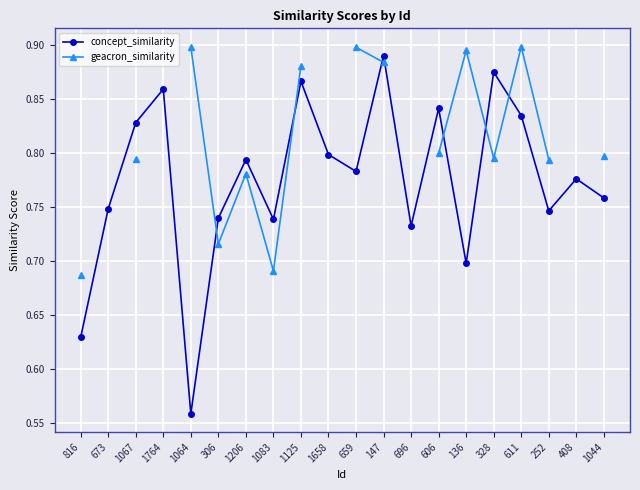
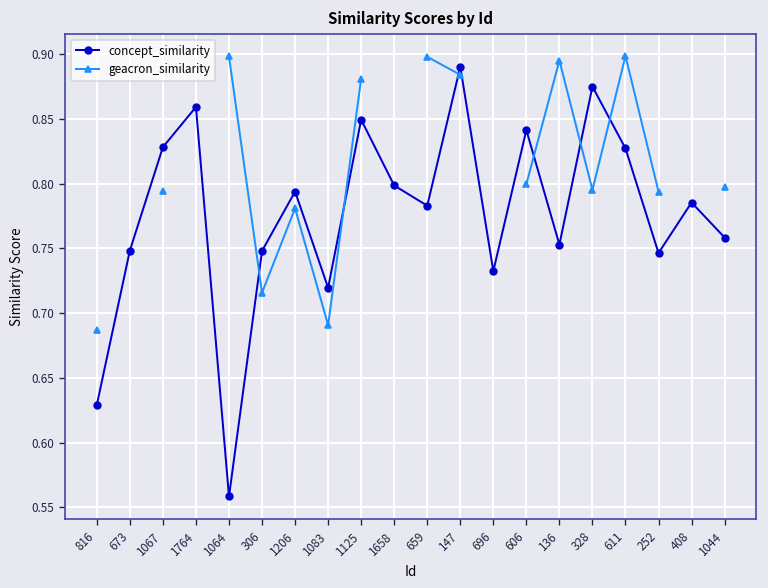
concept_similarity, 306: 0.740 -> 0.748
concept_similarity, 1083: 0.739 -> 0.720
concept_similarity, 1125: 0.867 -> 0.850
concept_similarity, 136: 0.698 -> 0.753
concept_similarity, 611: 0.835 -> 0.827
concept_similarity, 408: 0.776 -> 0.786
